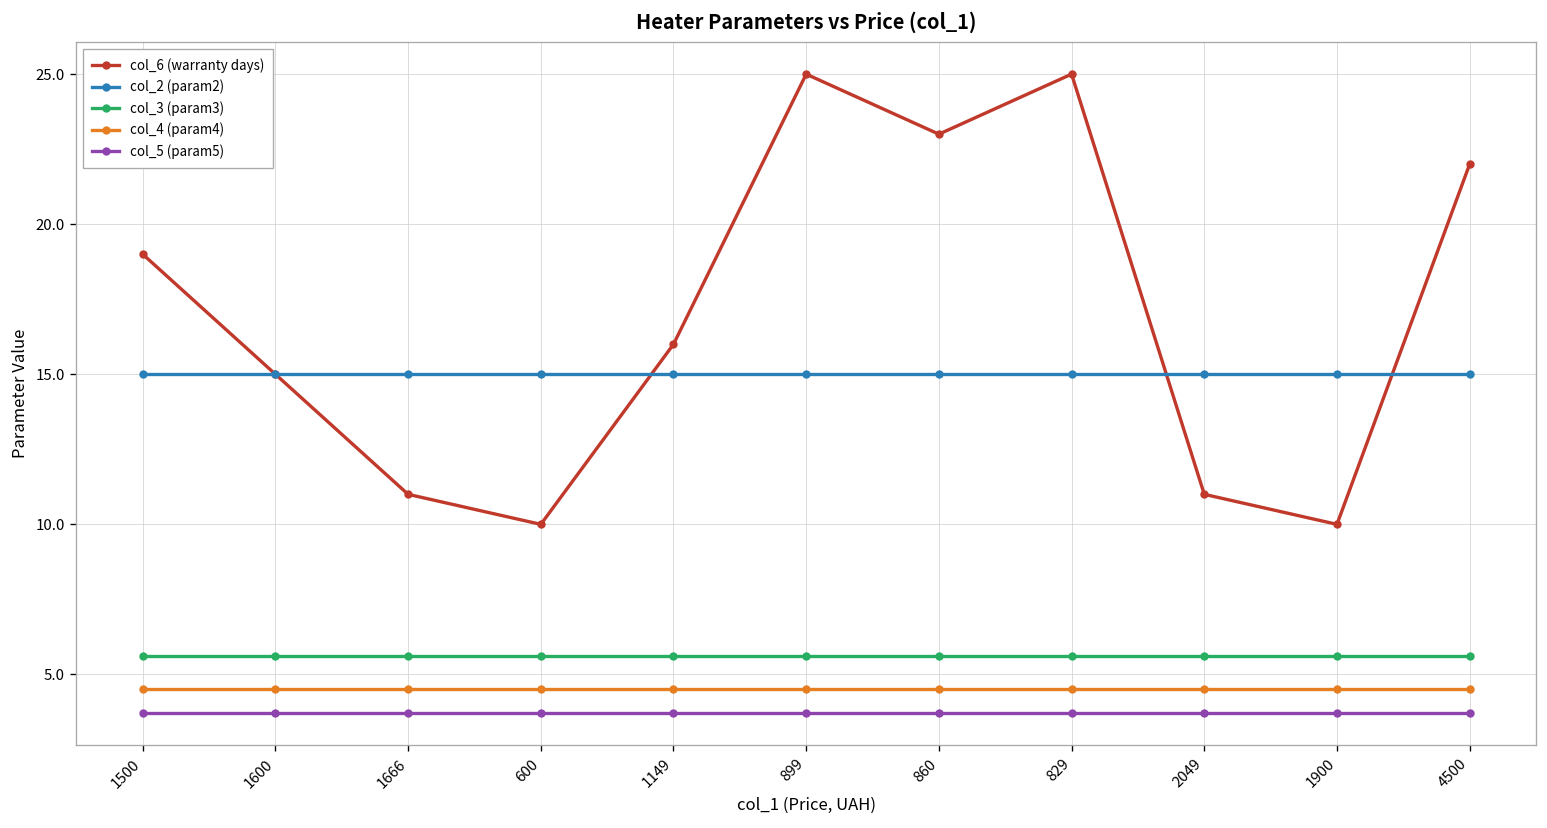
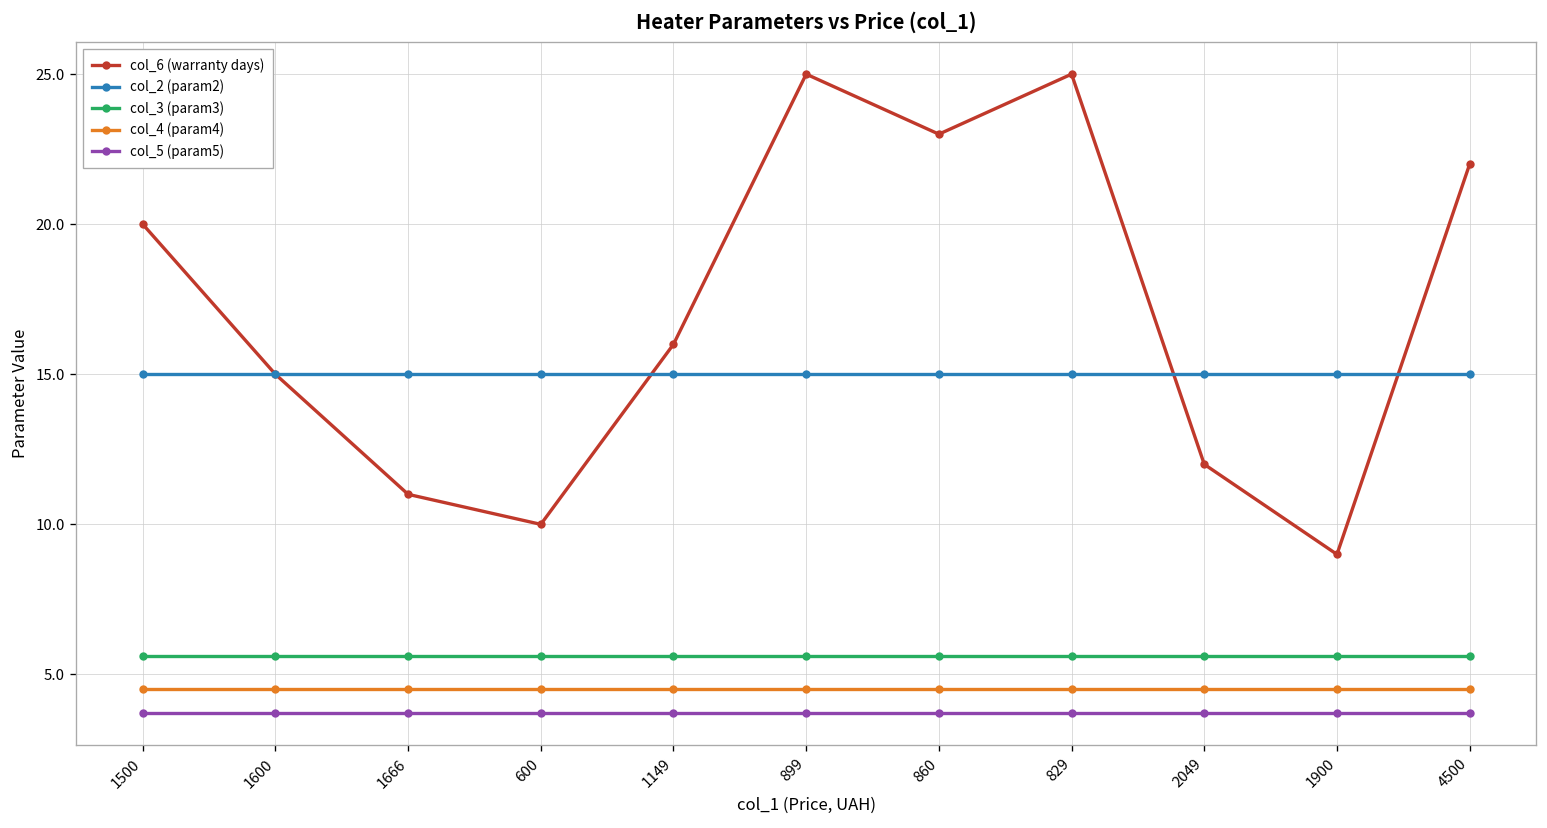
col_6 (warranty days), 1500: 19 -> 20
col_6 (warranty days), 2049: 11 -> 12
col_6 (warranty days), 1900: 10 -> 9
